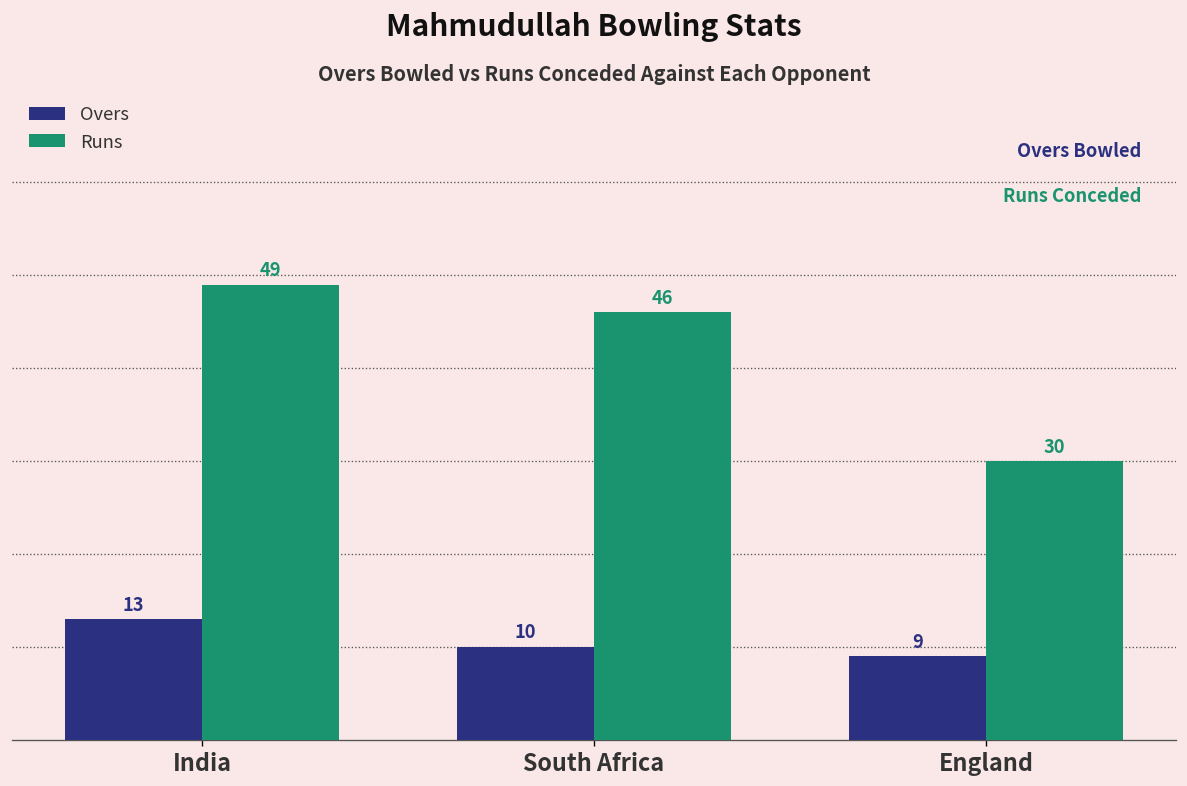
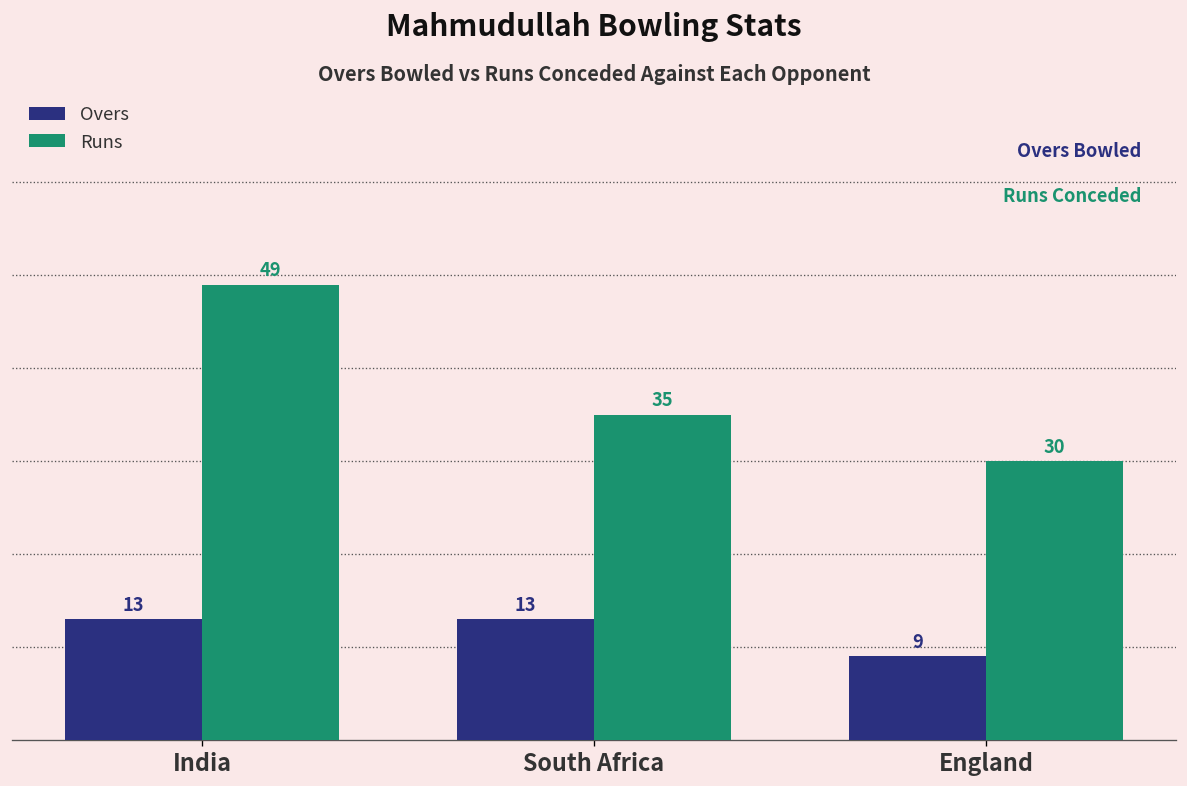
Overs, South Africa: 10 -> 13
Runs, South Africa: 46 -> 35
